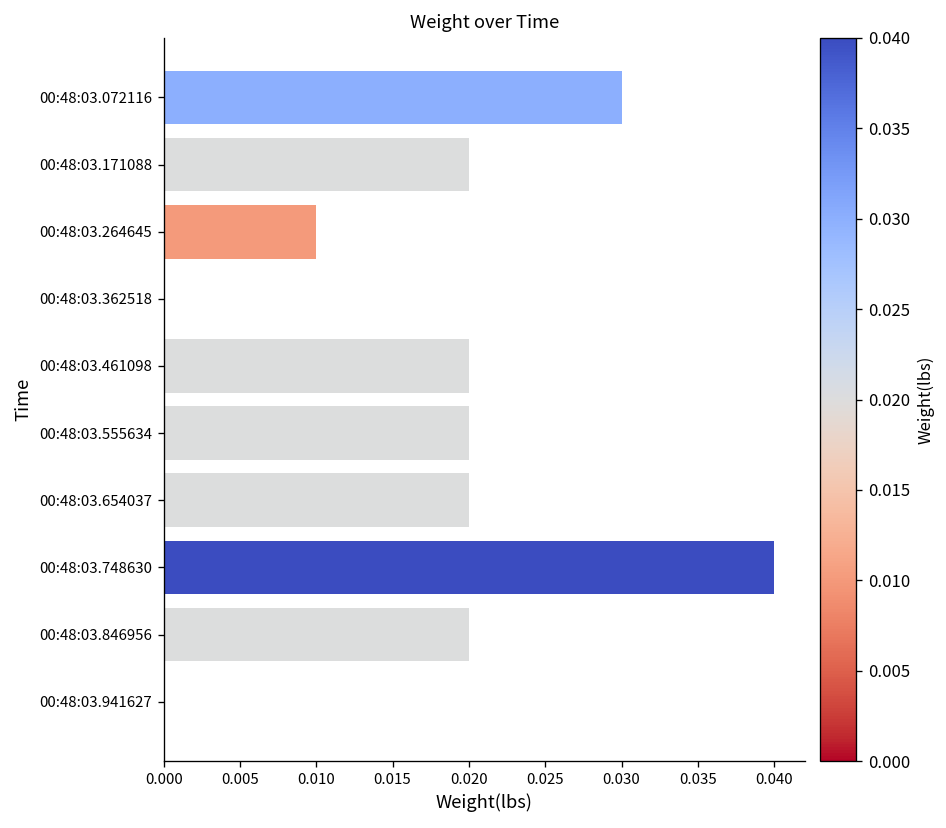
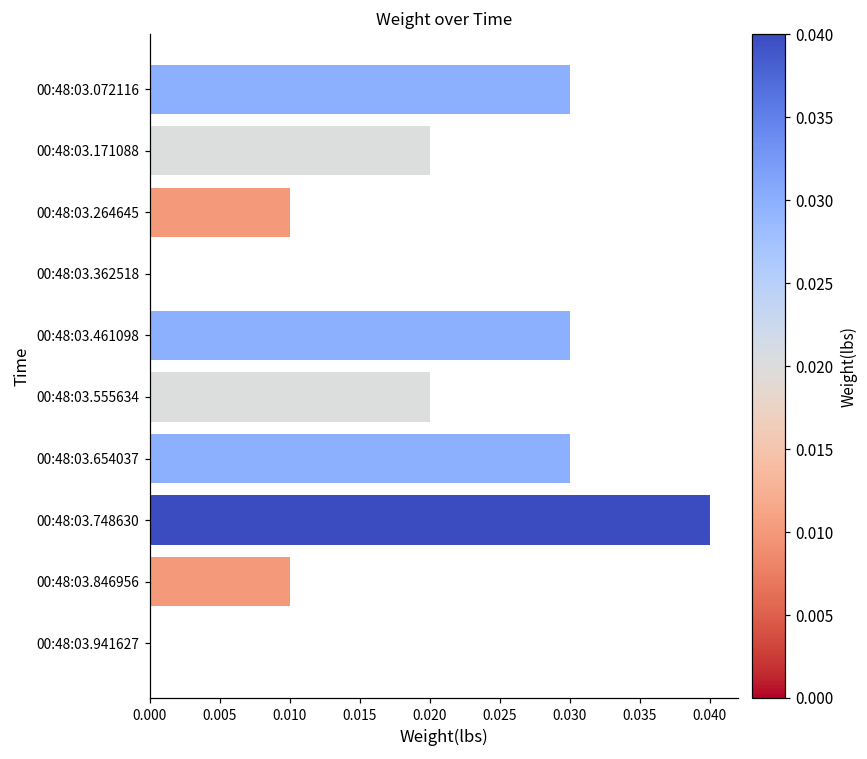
00:48:03.461098: 0.02 -> 0.03
00:48:03.654037: 0.02 -> 0.03
00:48:03.846956: 0.02 -> 0.01
